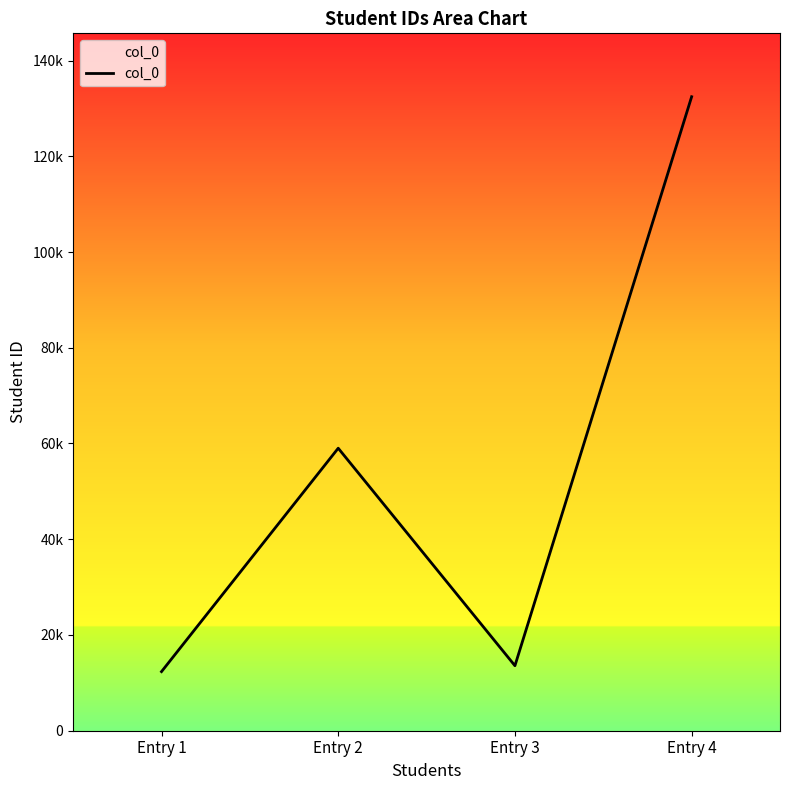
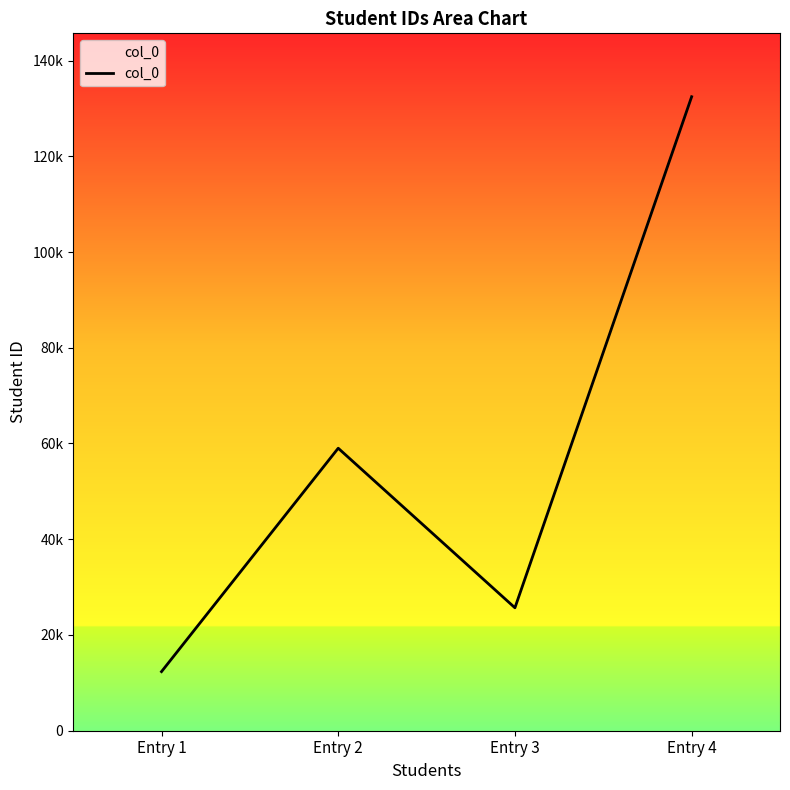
Entry 3: 14000 -> 26000
